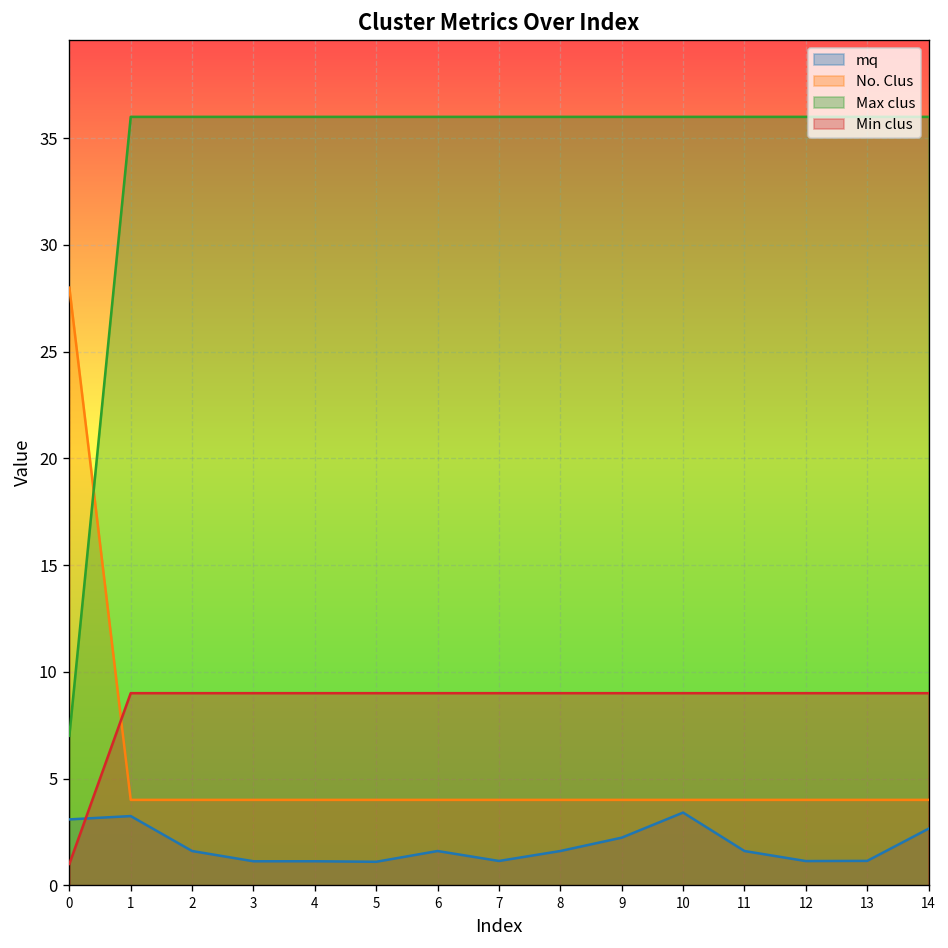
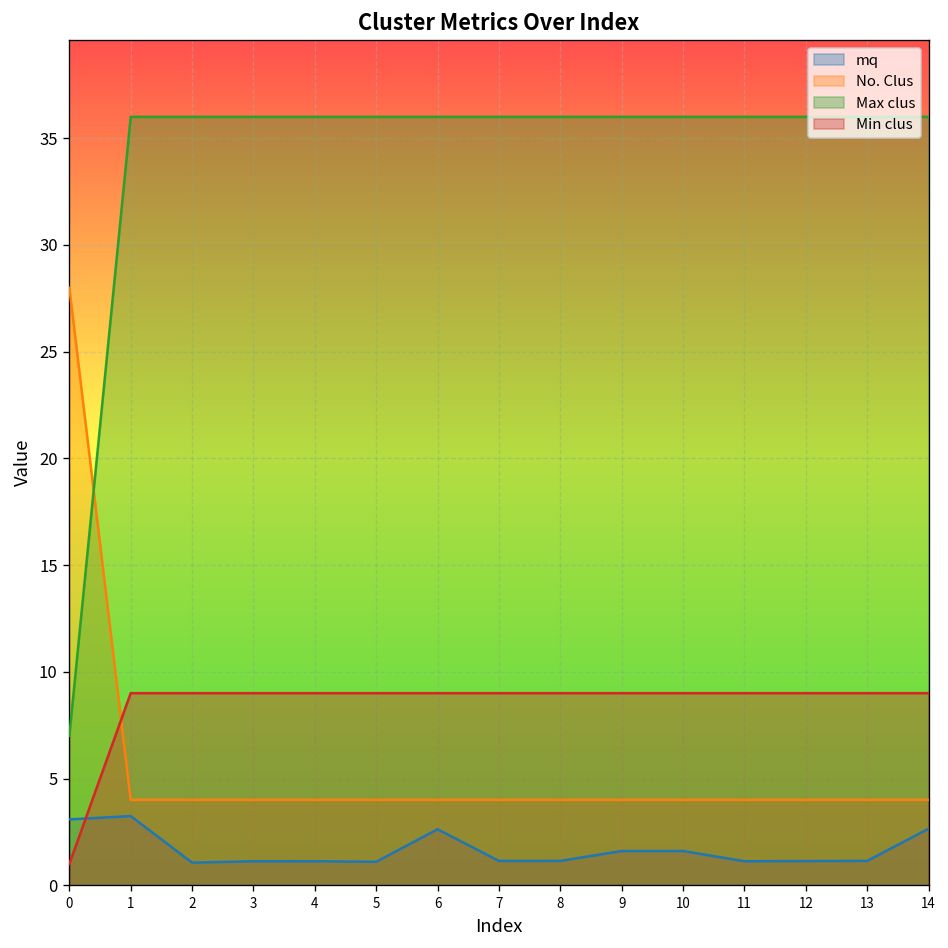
mq, 2: 1.6 -> 1.1
mq, 6: 1.6 -> 2.6
mq, 8: 1.6 -> 1.1
mq, 9: 2.2 -> 1.6
mq, 10: 3.4 -> 1.6
mq, 11: 1.6 -> 1.1
